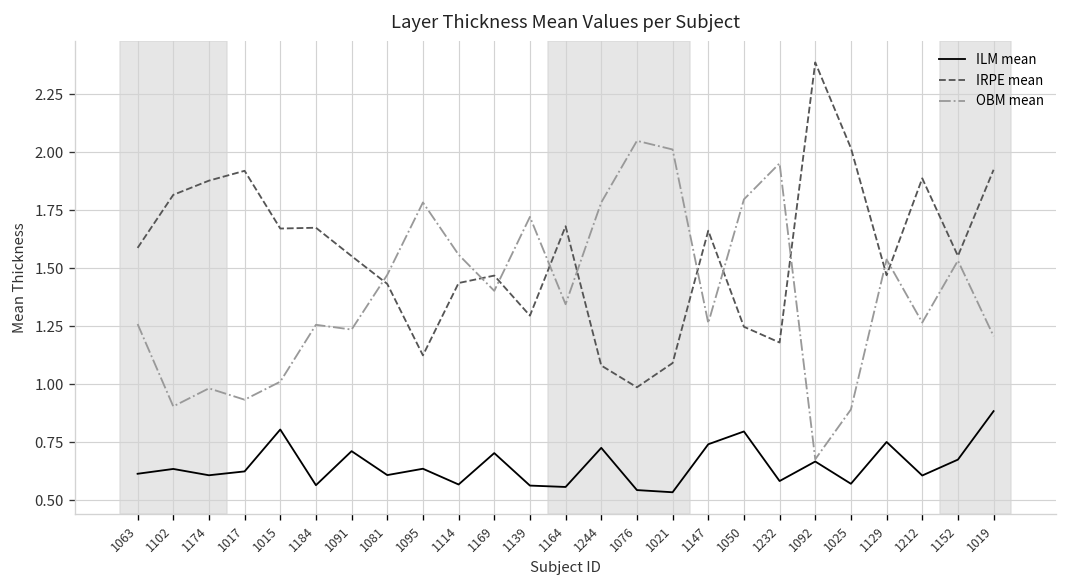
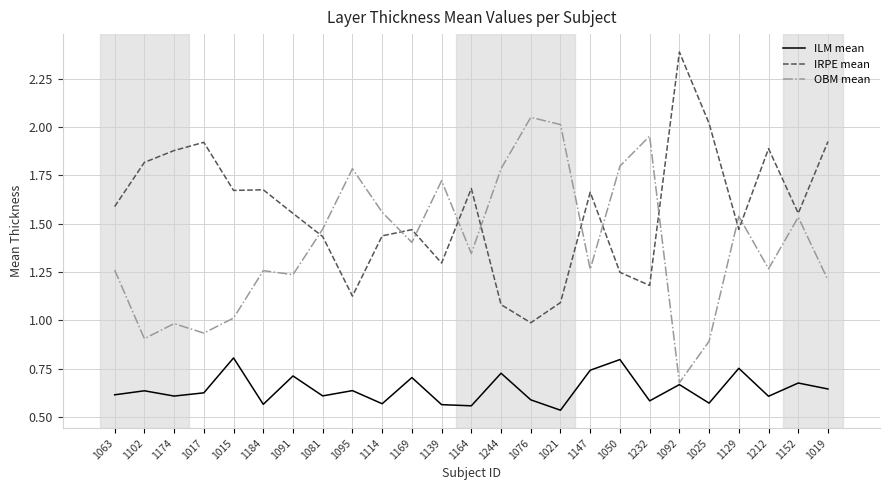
ILM mean, 1076: 0.54 -> 0.59
ILM mean, 1019: 0.88 -> 0.64
